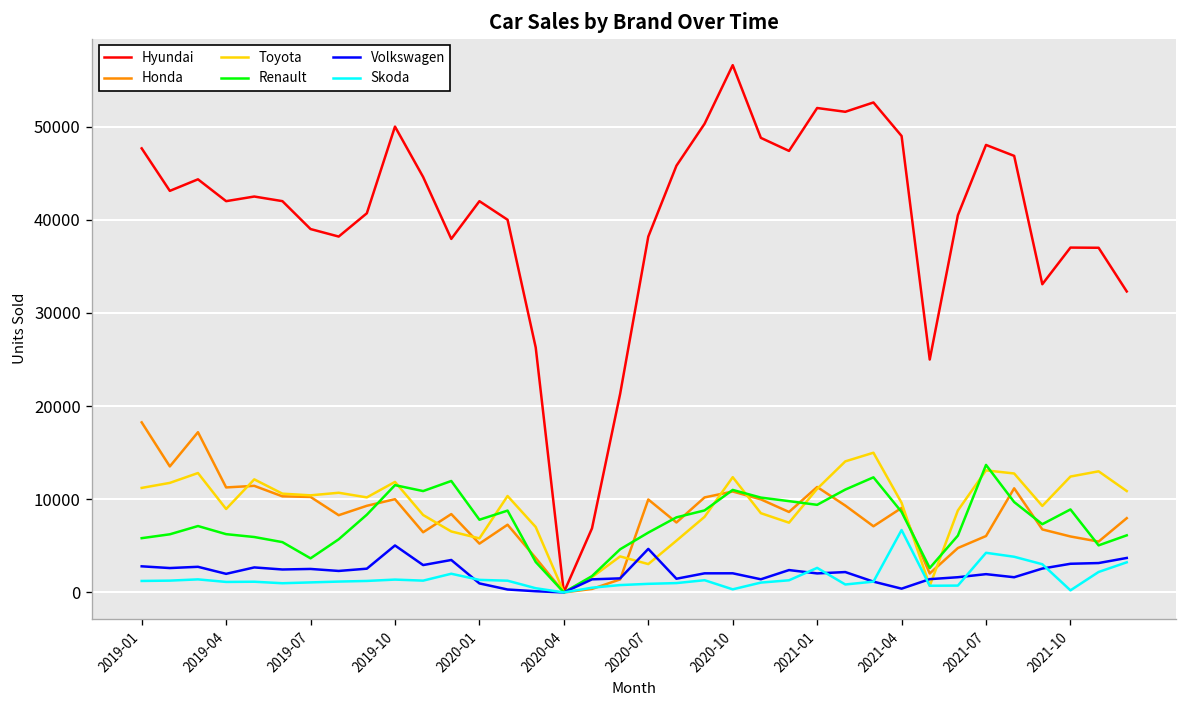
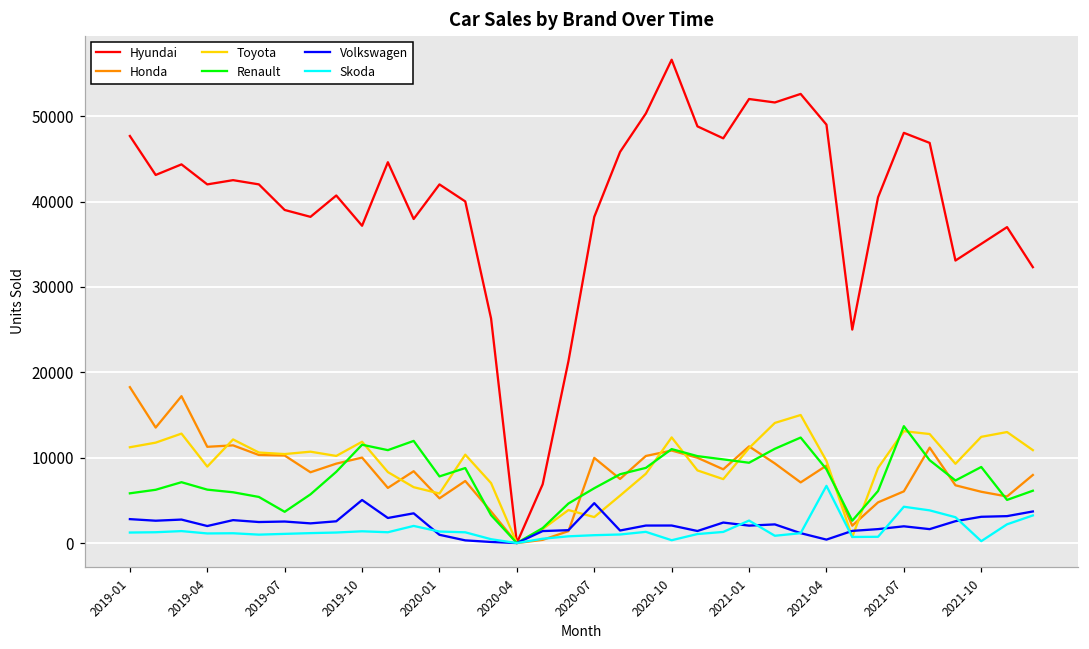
Hyundai, 2019-10: 50000 -> 37000
Hyundai, 2021-10: 37000 -> 35000
